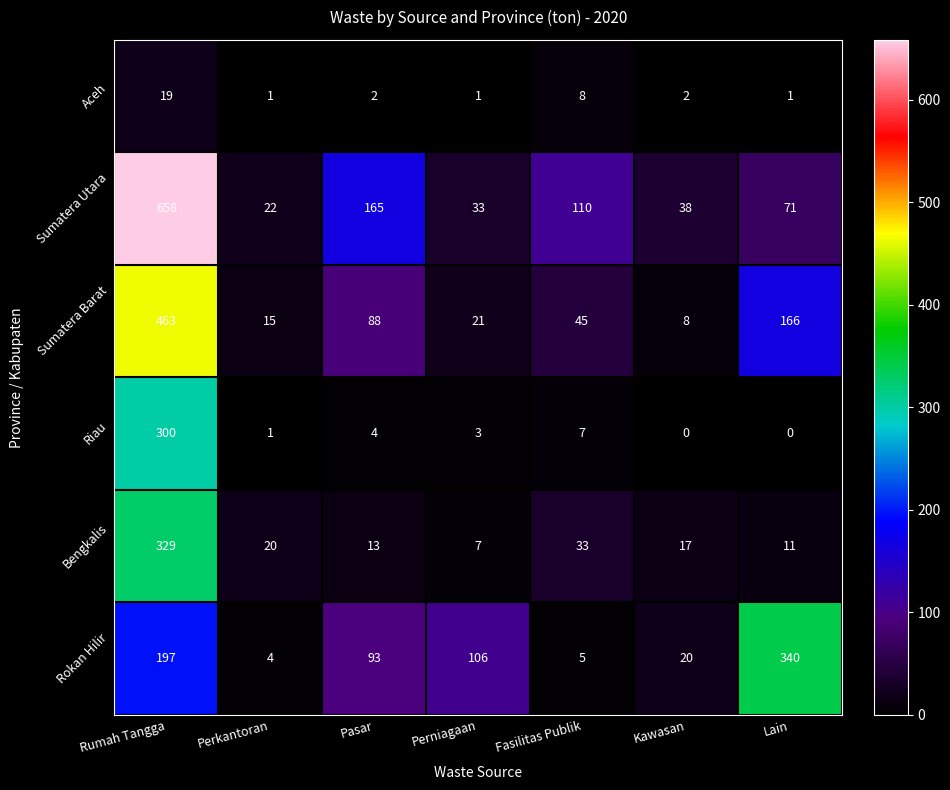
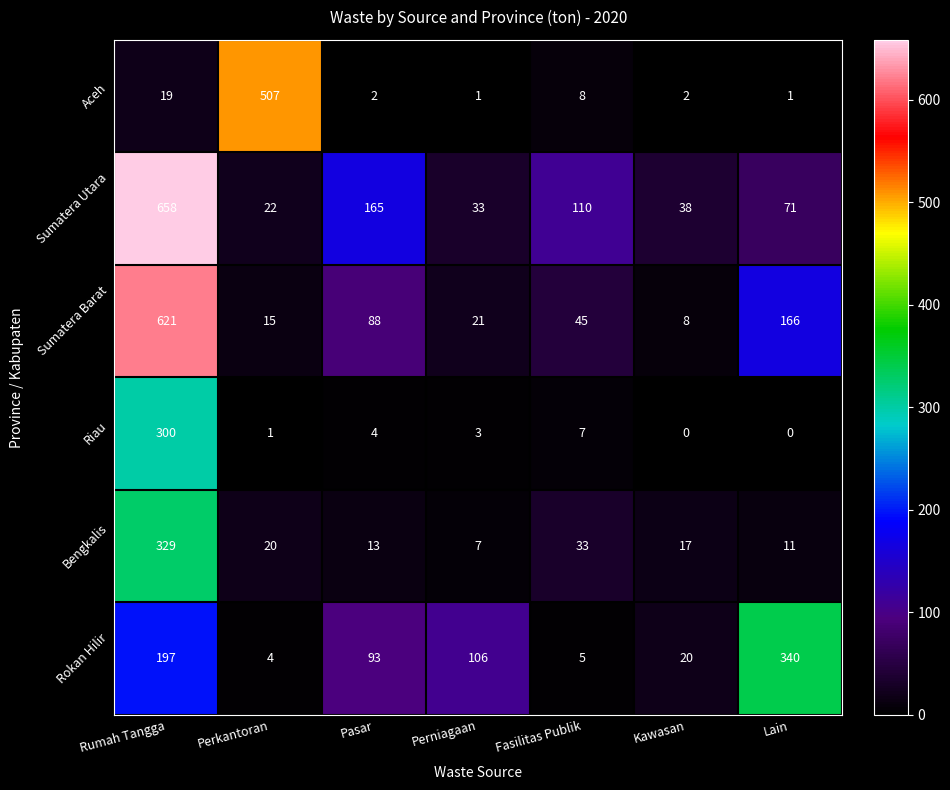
Aceh, Perkantoran: 1 -> 507
Sumatera Barat, Rumah Tangga: 463 -> 621
